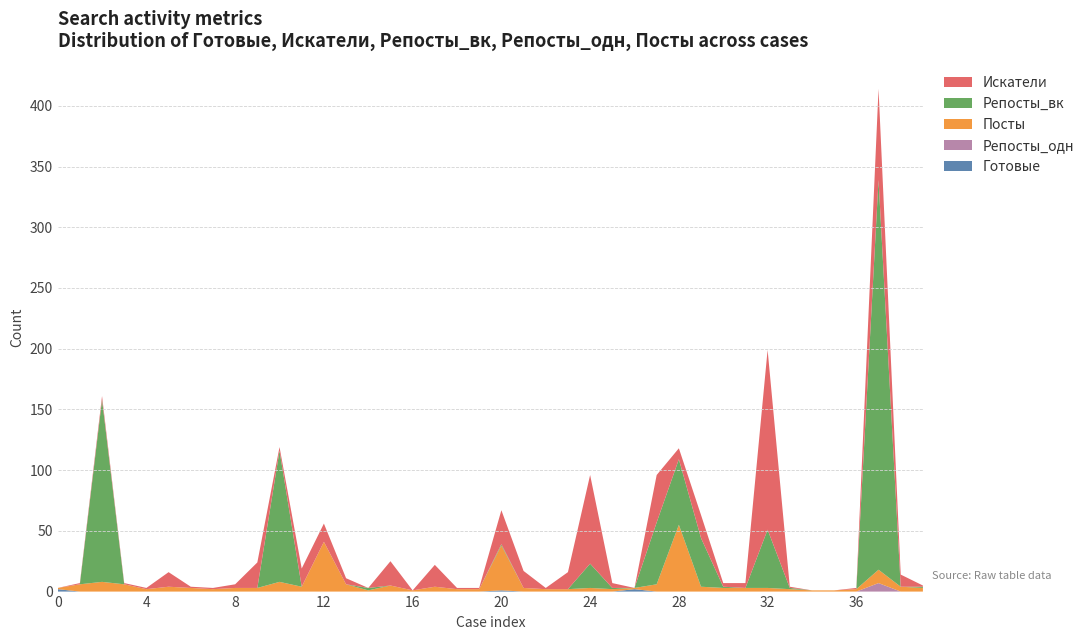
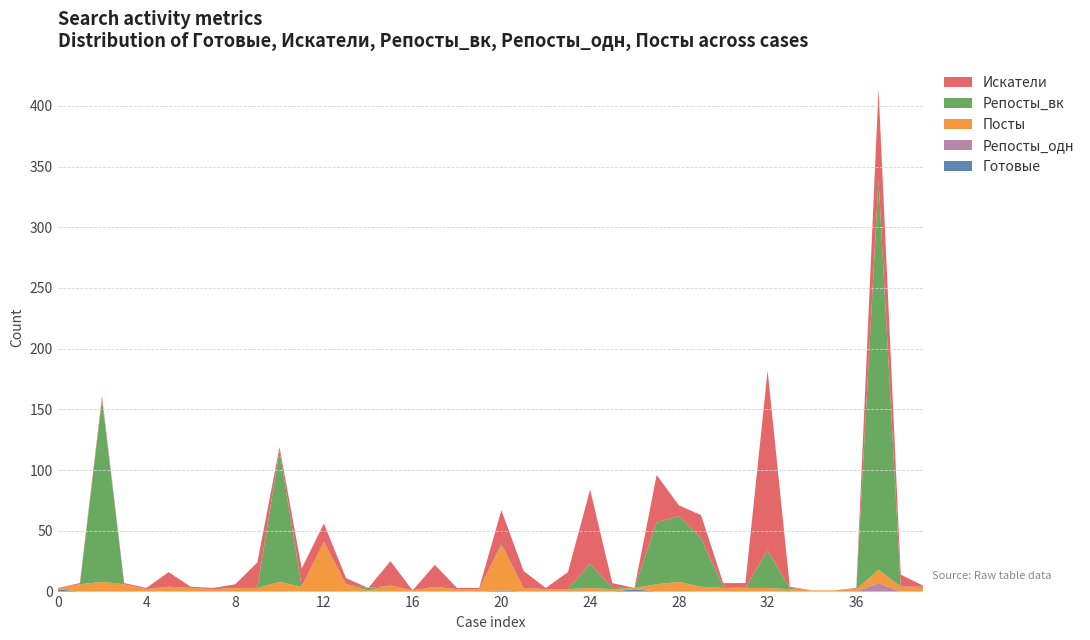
Искатели, 24: 73 -> 61
Посты, 28: 55 -> 8
Репосты_вк, 32: 48 -> 31
